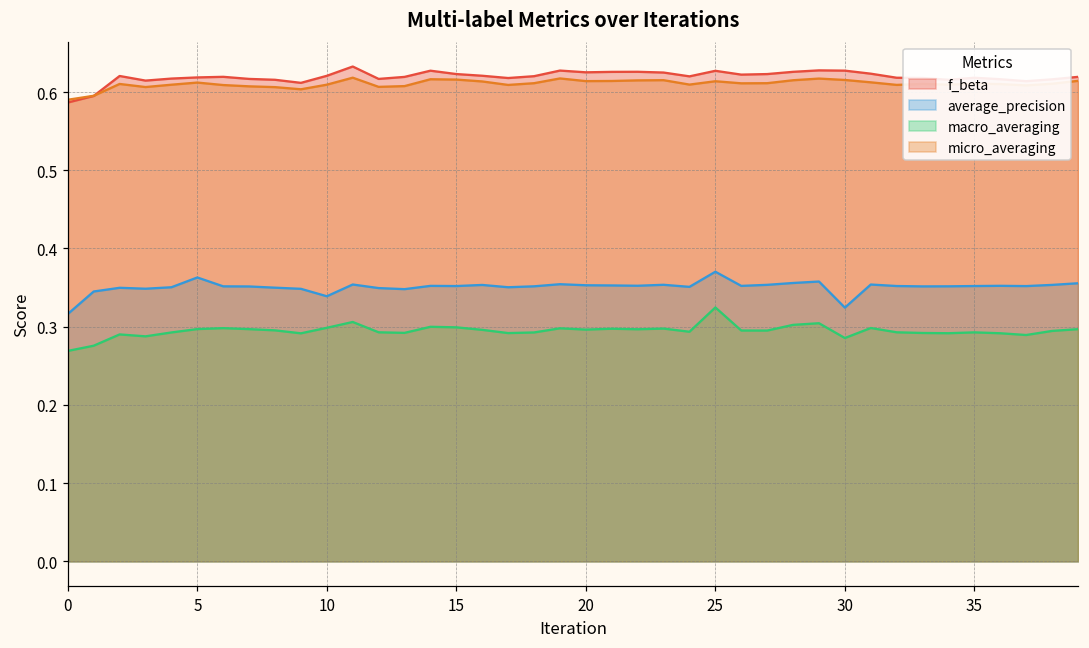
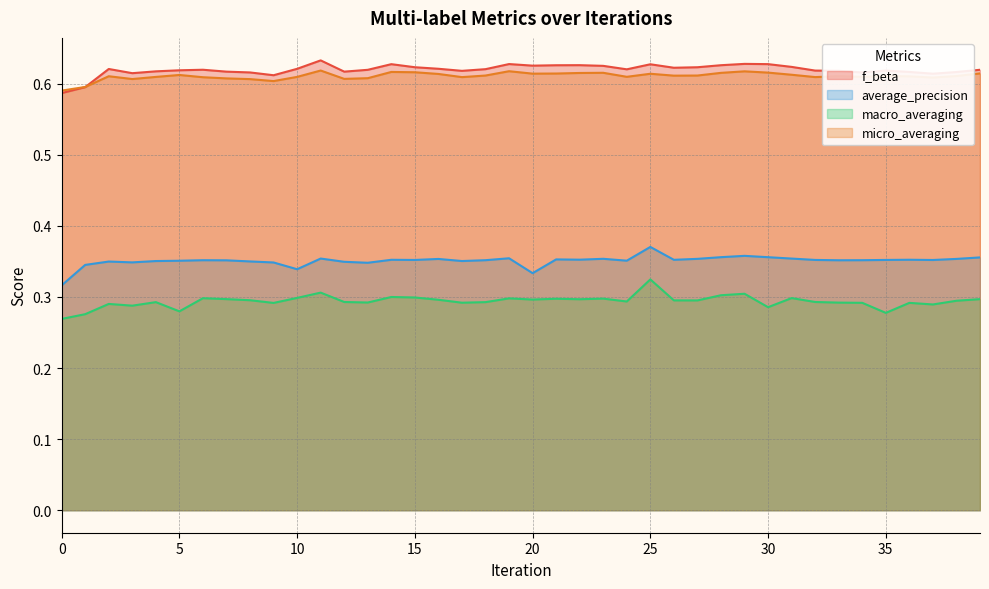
average_precision, 5: 0.36 -> 0.35
macro_averaging, 5: 0.30 -> 0.28
average_precision, 20: 0.35 -> 0.33
average_precision, 30: 0.32 -> 0.36
macro_averaging, 35: 0.29 -> 0.28
